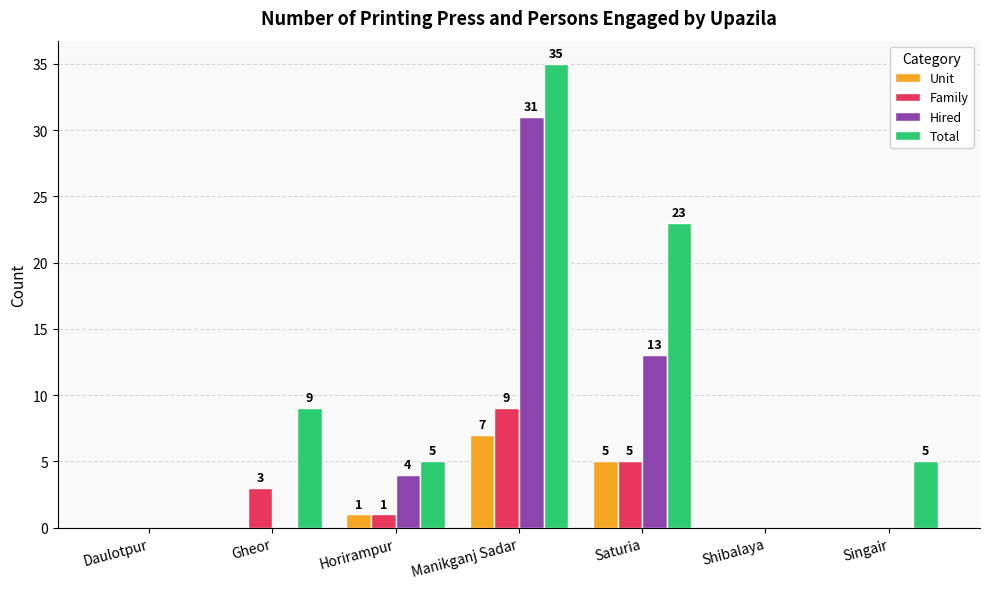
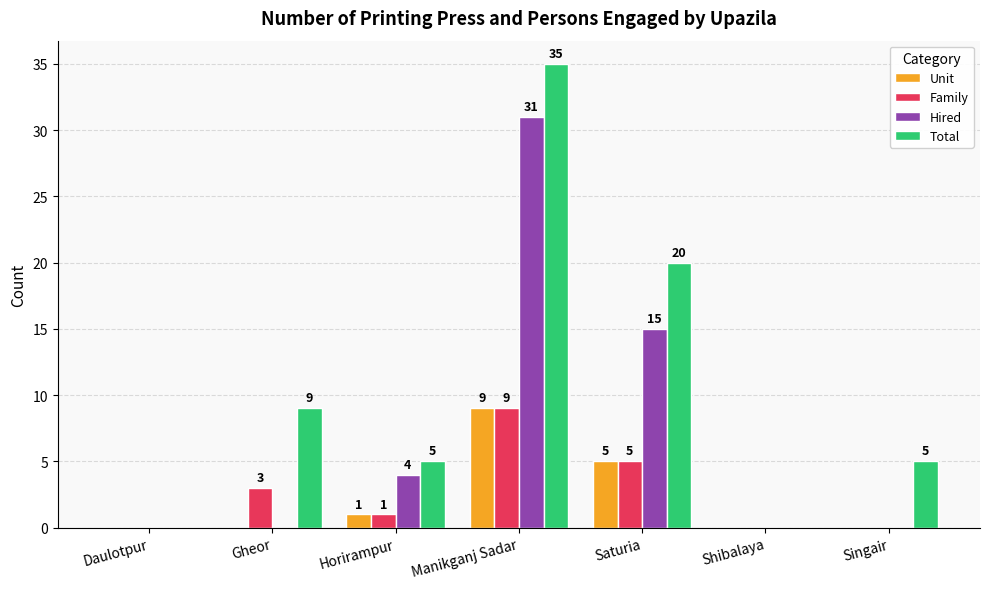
Unit, Manikganj Sadar: 7 -> 9
Hired, Saturia: 13 -> 15
Total, Saturia: 23 -> 20
